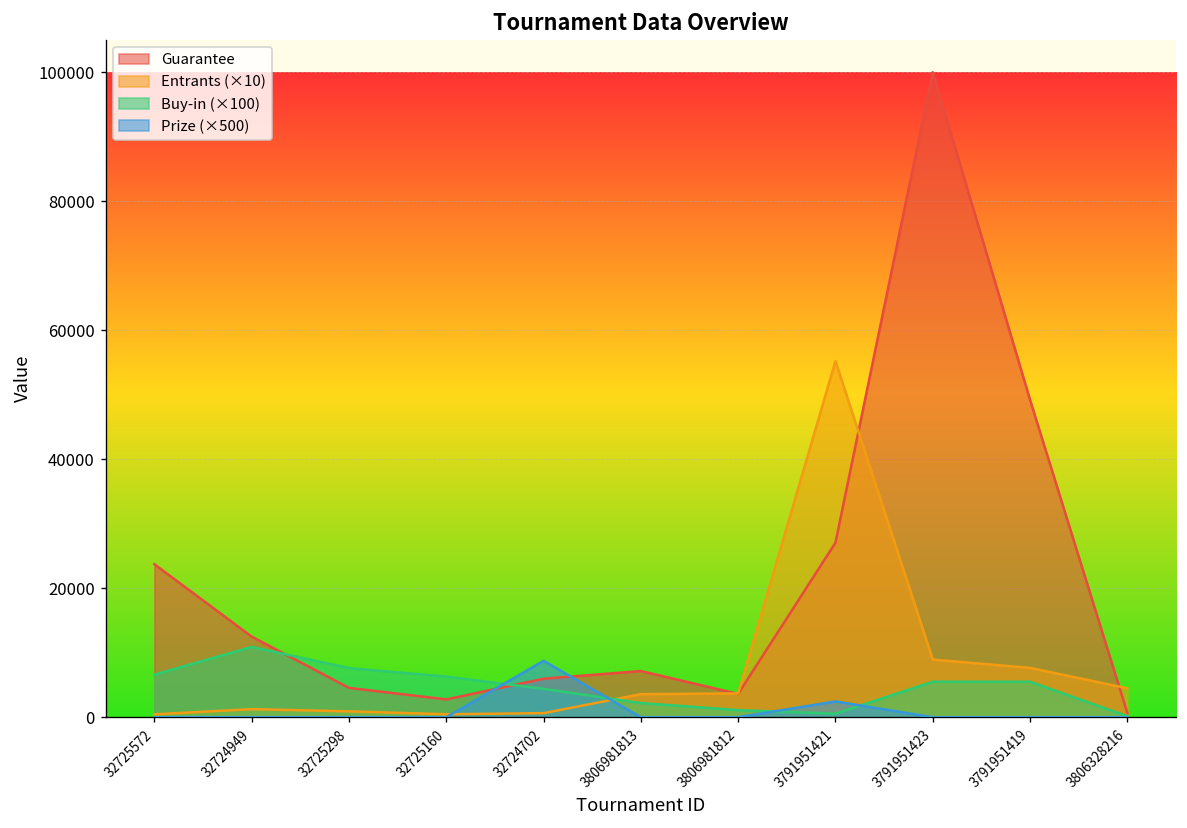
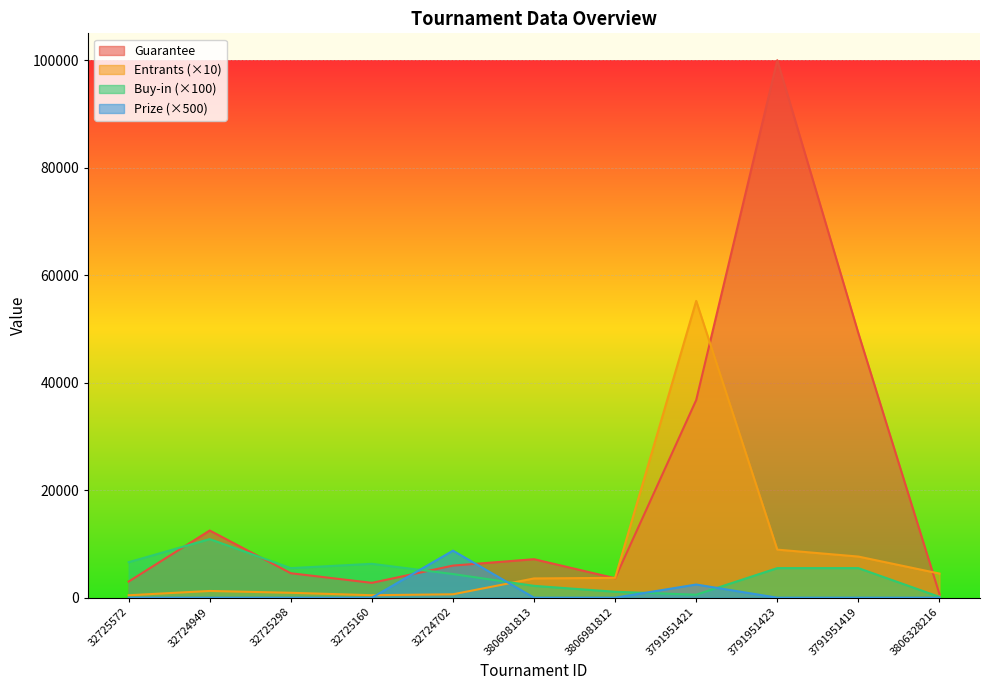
Guarantee, 32725572: 24000 -> 3000
Buy-in (×100), 32725298: 8000 -> 6000
Guarantee, 3791951421: 27000 -> 37000
